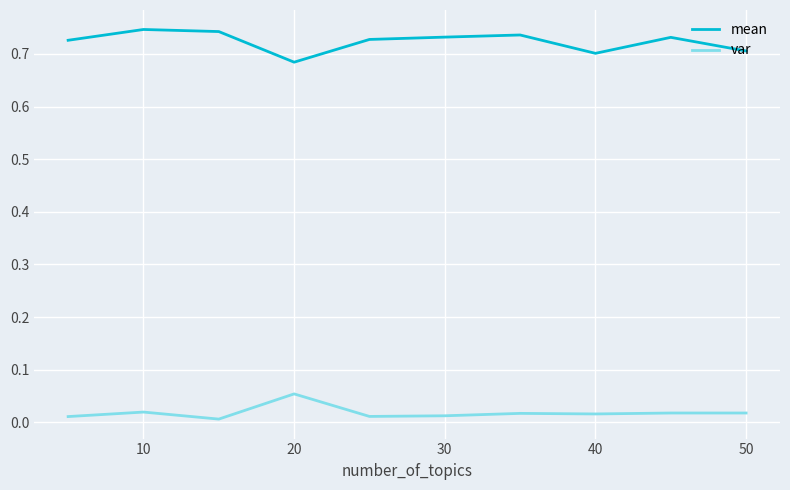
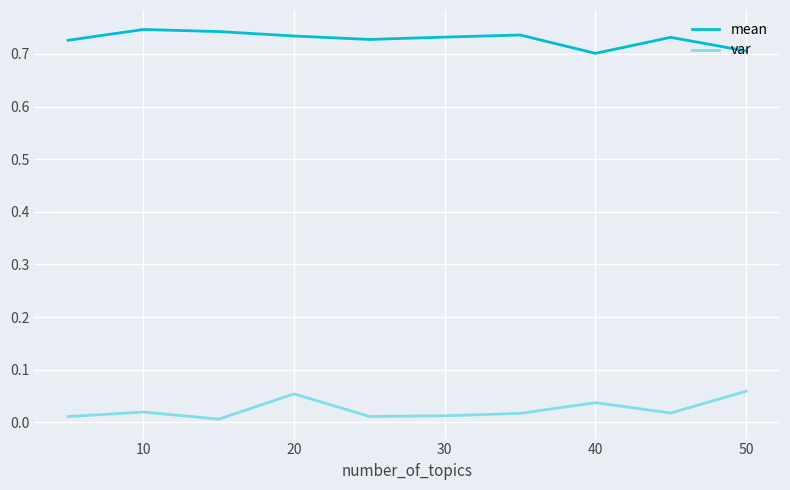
mean, 20: 0.68 -> 0.73
var, 40: 0.02 -> 0.04
var, 50: 0.02 -> 0.06
